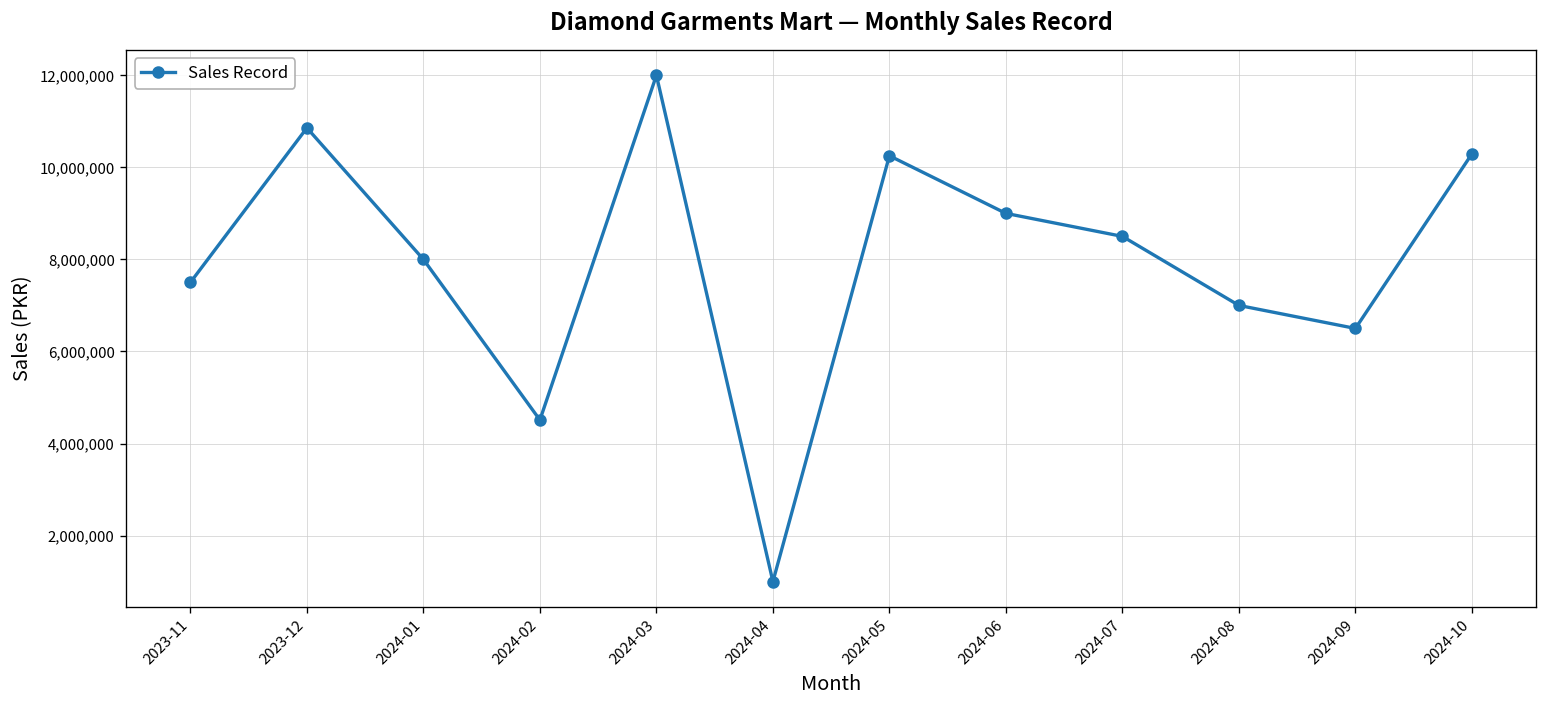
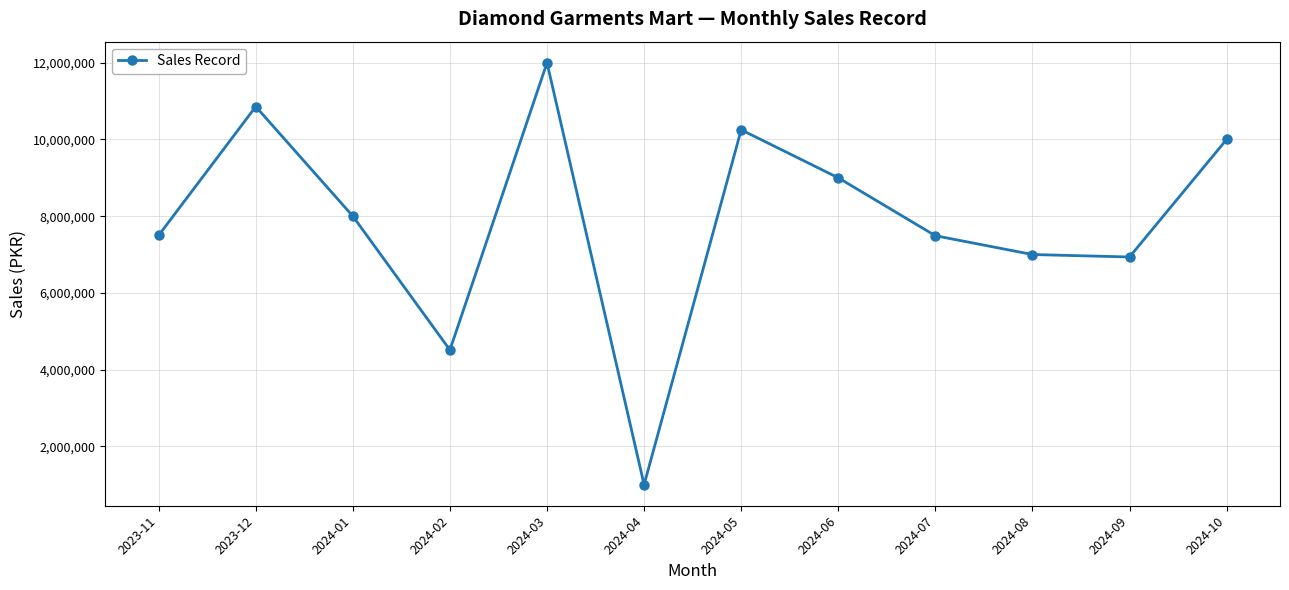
2024-07: 8,500,000 -> 7,500,000
2024-09: 6,500,000 -> 6,900,000
2024-10: 10,300,000 -> 10,000,000
